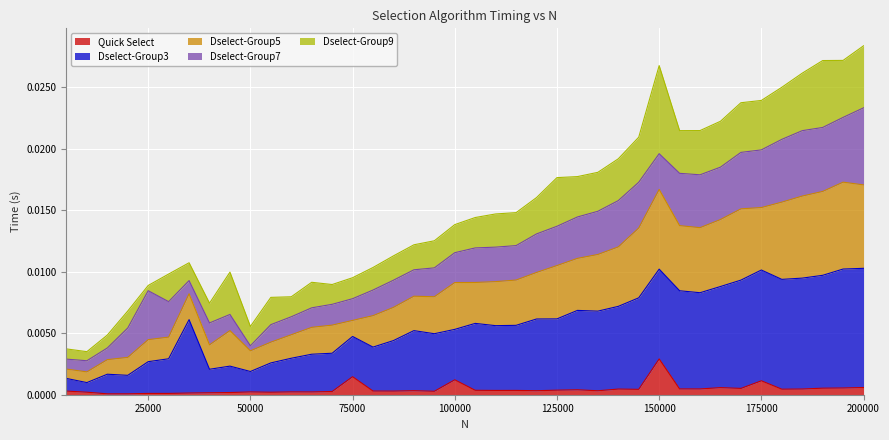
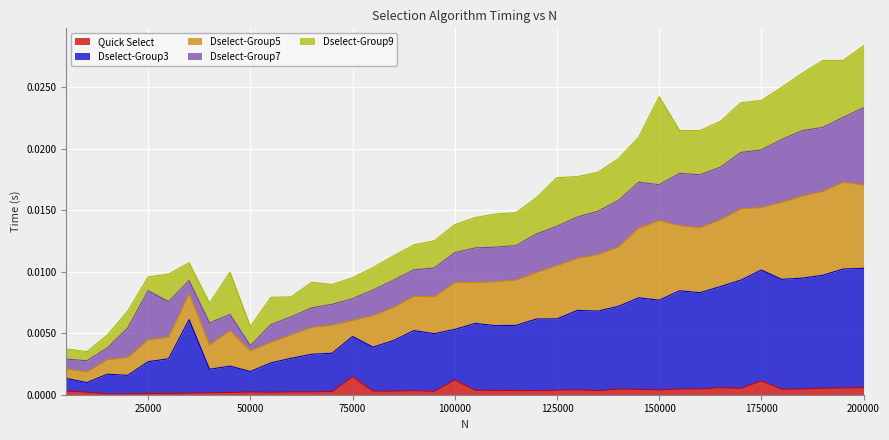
Dselect-Group9, 25000: 0.0004 -> 0.0011
Quick Select, 150000: 0.0029 -> 0.0004
